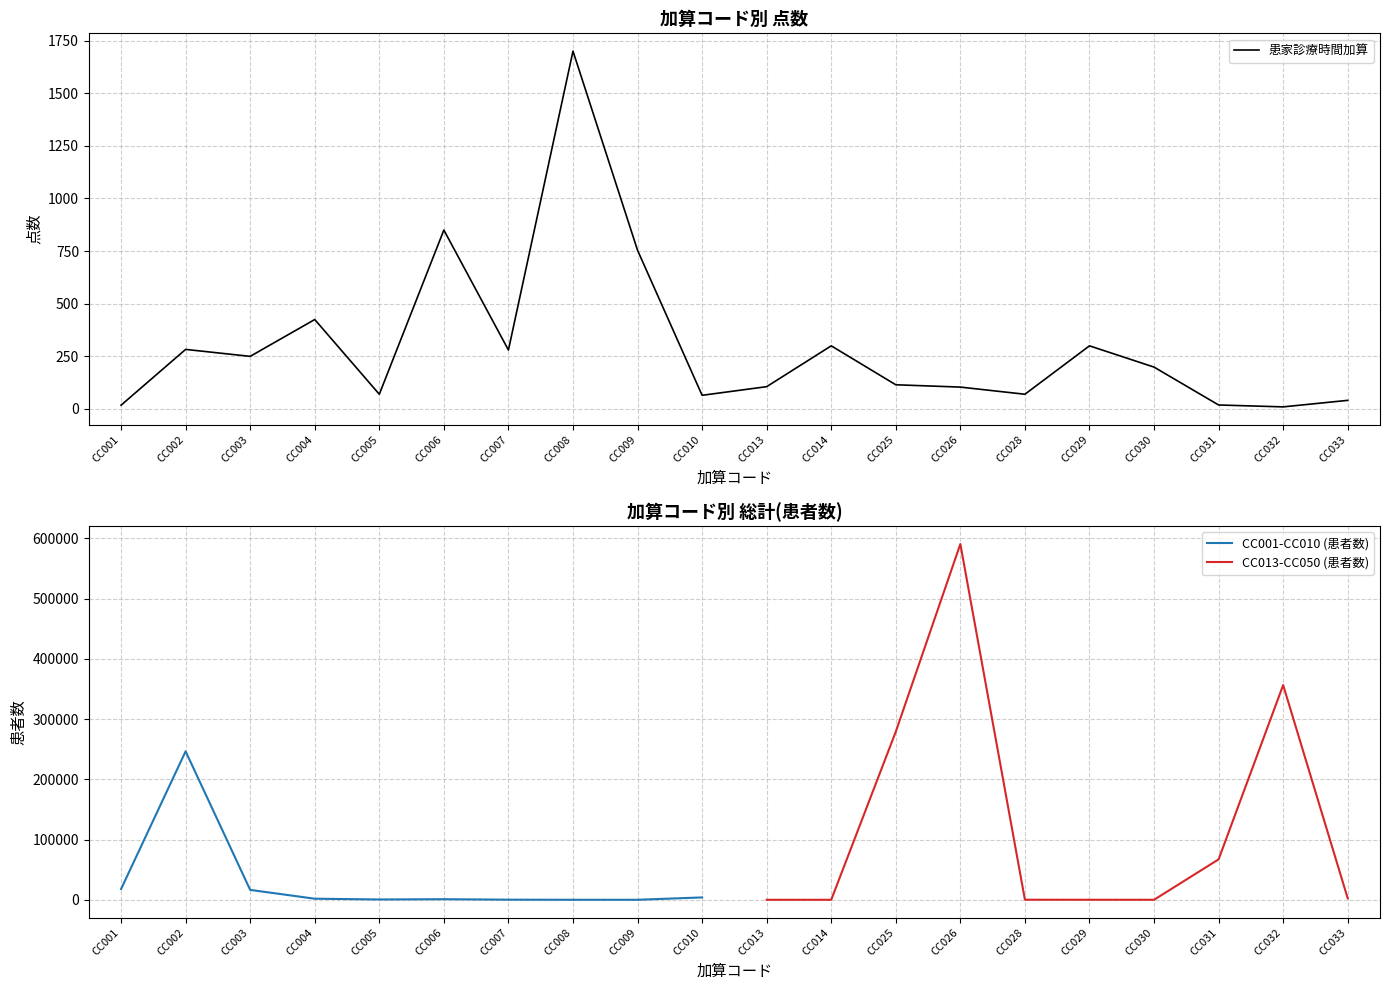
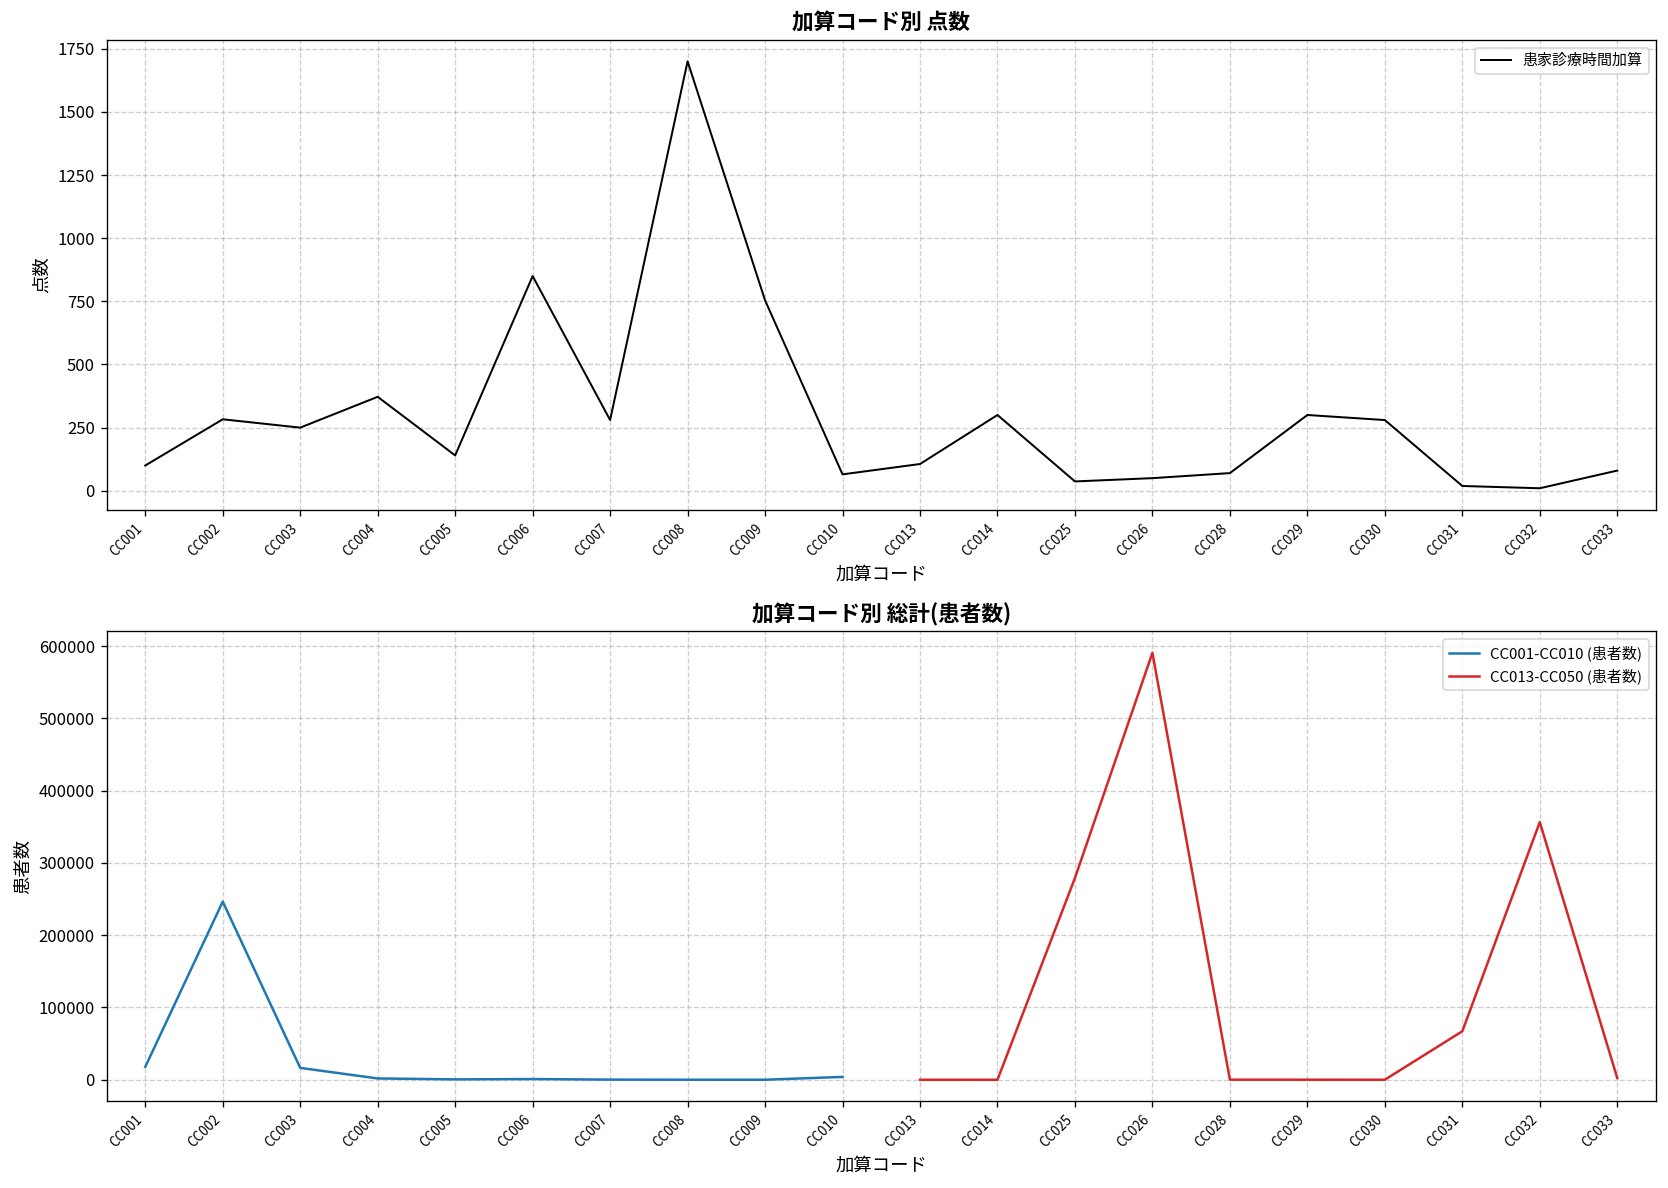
加算コード別 点数, CC001: 20 -> 100
加算コード別 点数, CC004: 430 -> 370
加算コード別 点数, CC005: 70 -> 140
加算コード別 点数, CC025: 120 -> 40
加算コード別 点数, CC026: 100 -> 50
加算コード別 点数, CC030: 200 -> 280
加算コード別 点数, CC033: 40 -> 80
